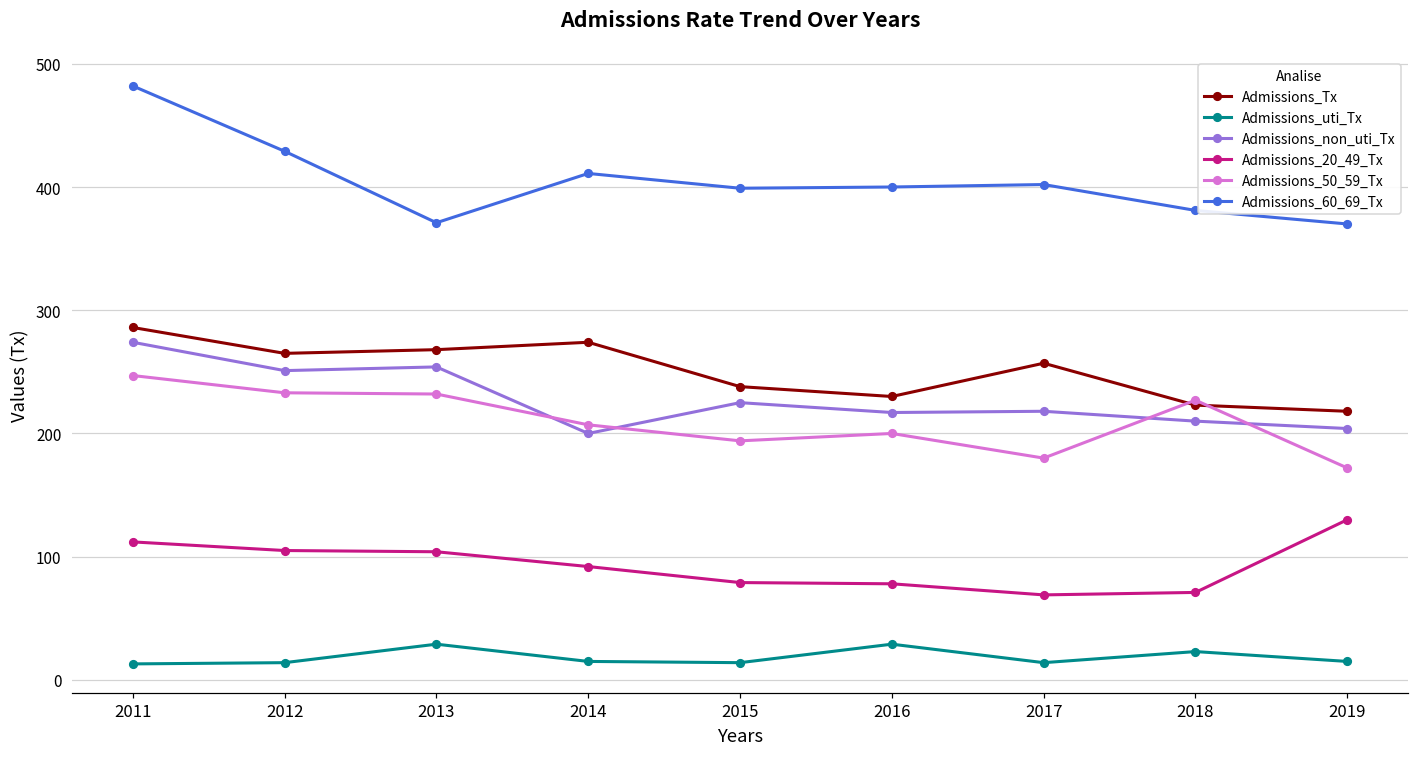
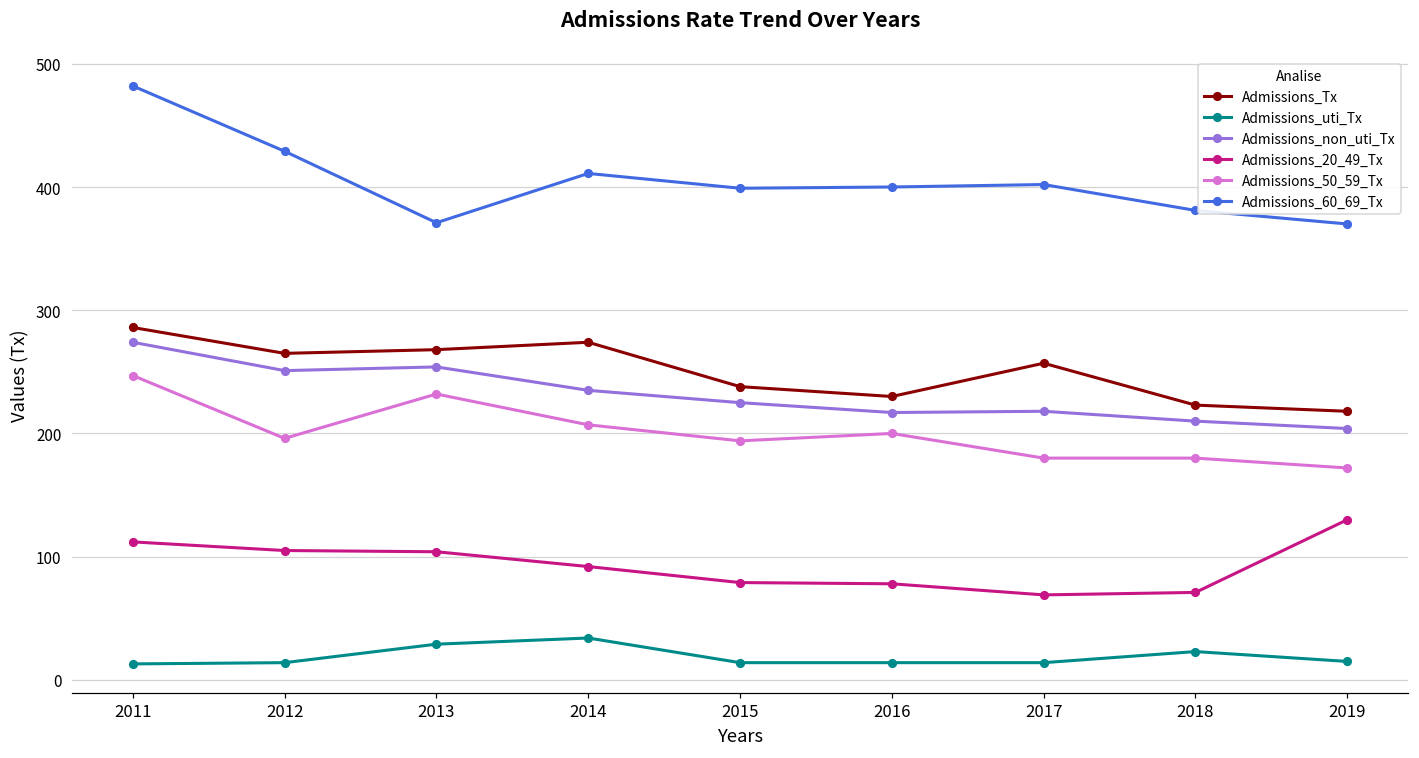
Admissions_50_59_Tx, 2012: 233 -> 196
Admissions_uti_Tx, 2014: 15 -> 34
Admissions_non_uti_Tx, 2014: 200 -> 235
Admissions_uti_Tx, 2016: 29 -> 14
Admissions_50_59_Tx, 2018: 227 -> 180
